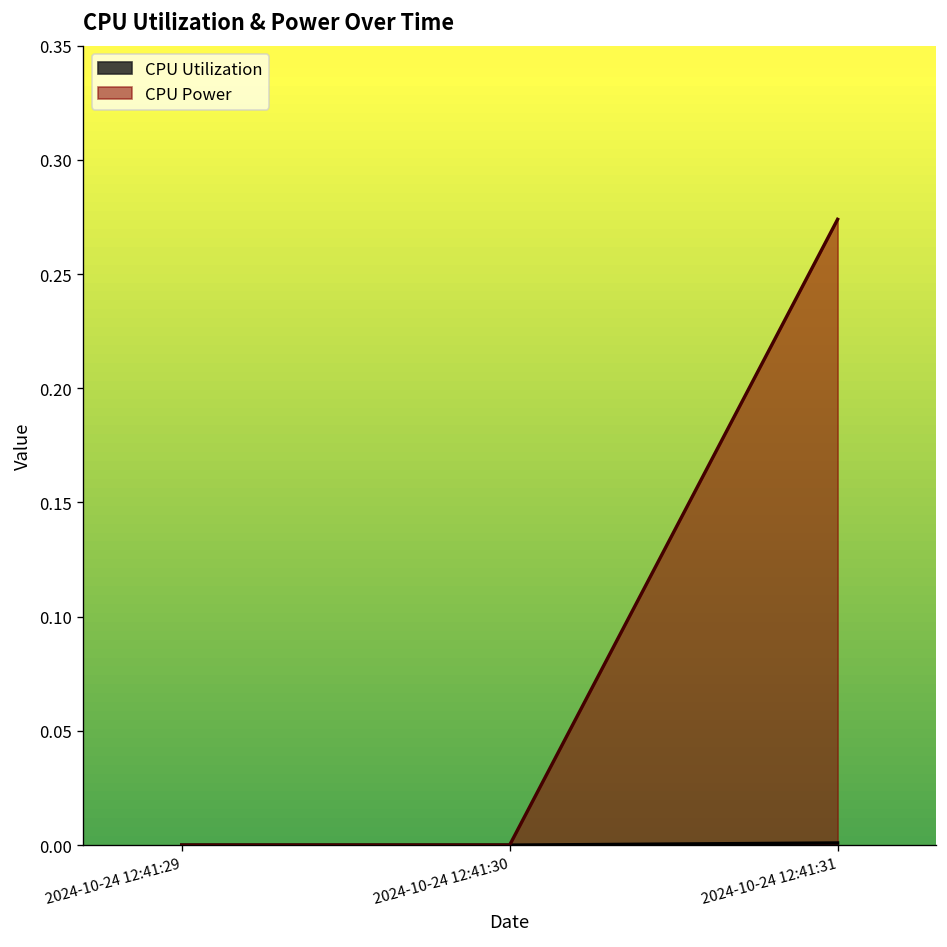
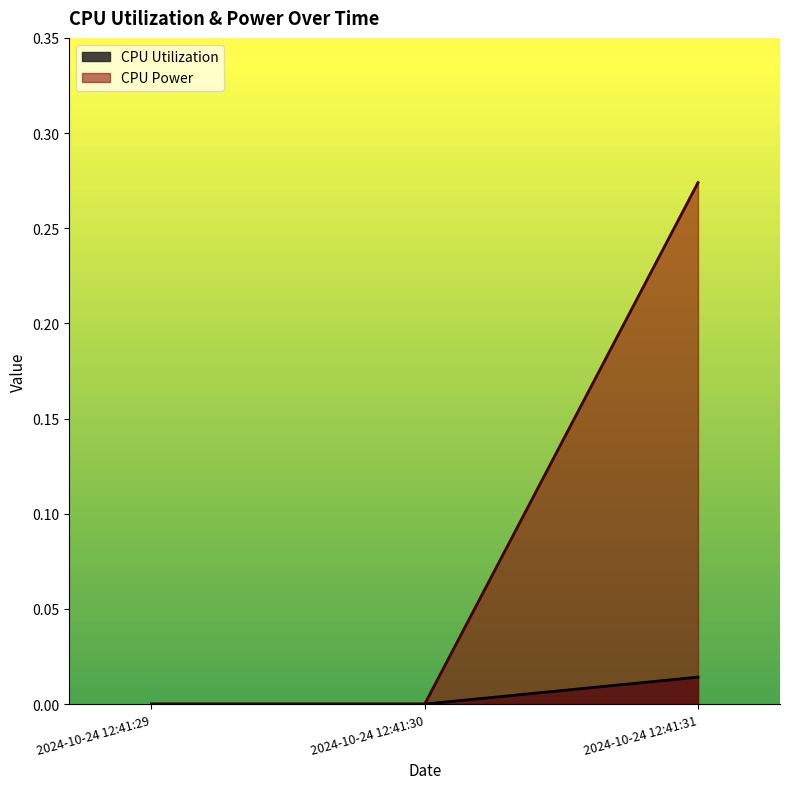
CPU Utilization, 2024-10-24 12:41:31: 0.001 -> 0.014
